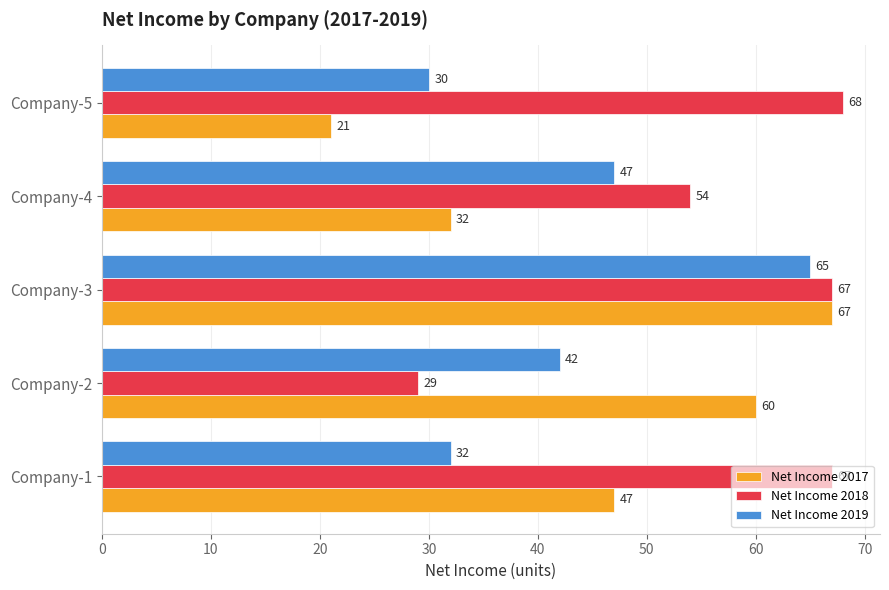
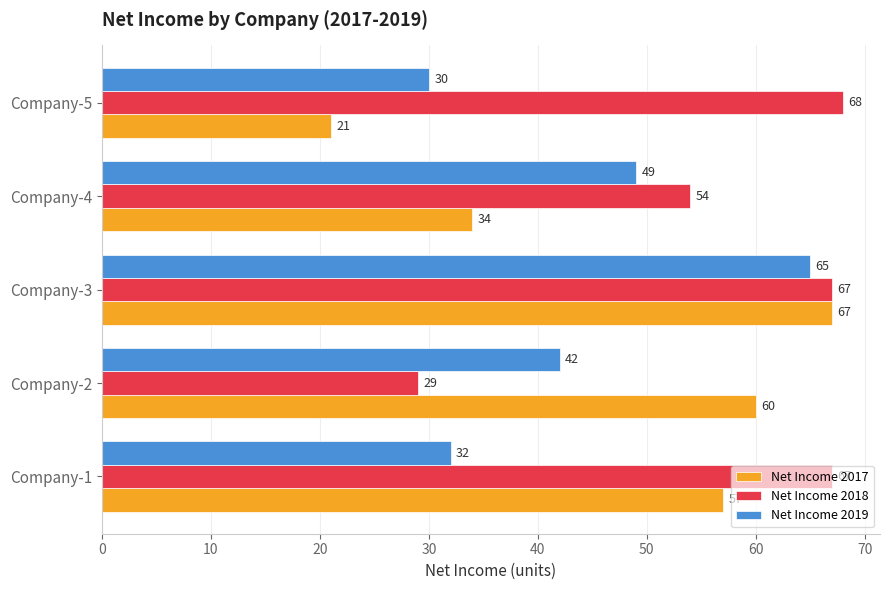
Net Income 2019, Company-4: 47 -> 49
Net Income 2017, Company-4: 32 -> 34
Net Income 2017, Company-1: 47 -> 57
